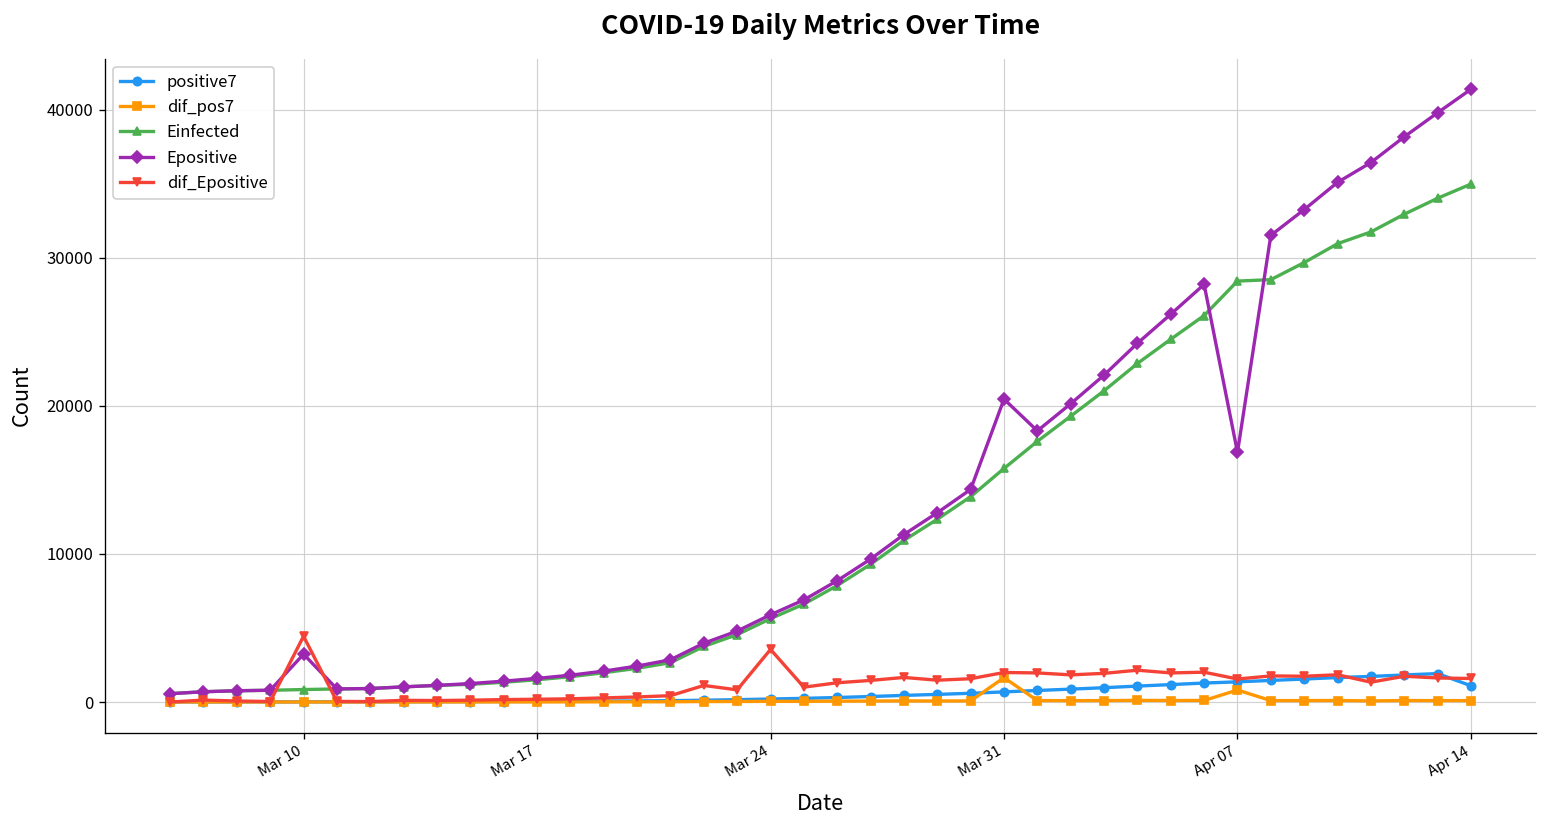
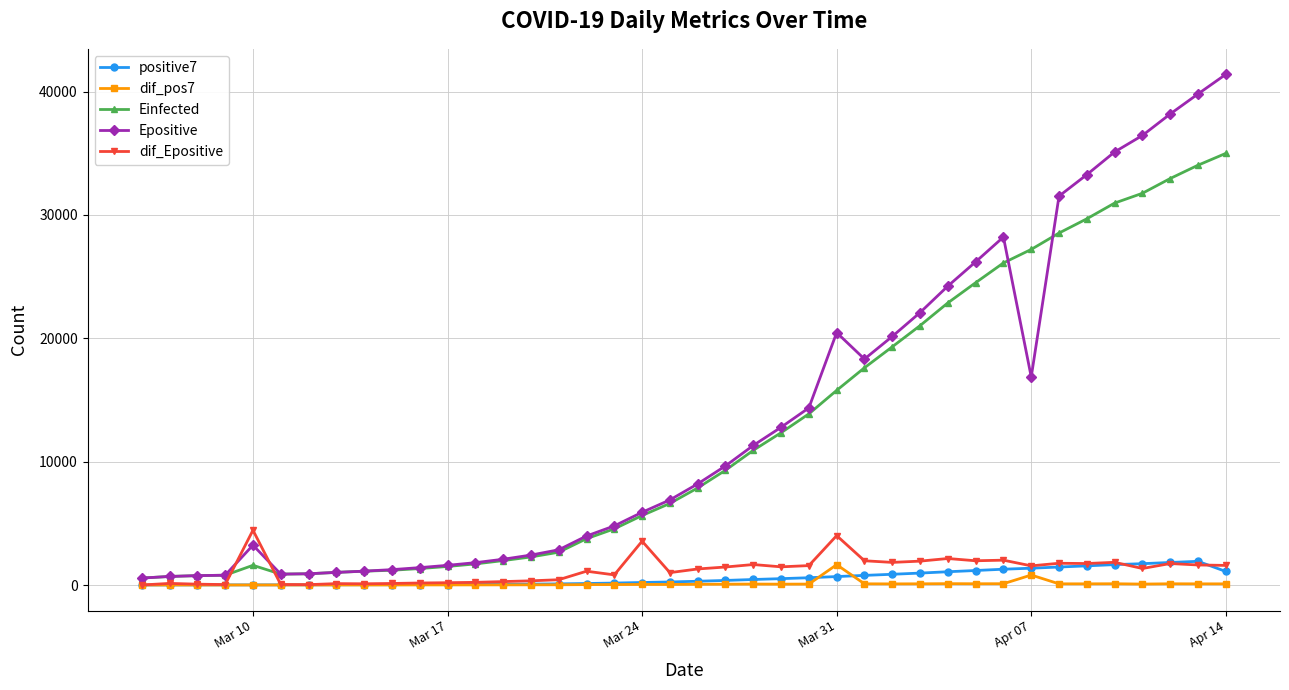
Einfected, Mar 10: 800 -> 1600
dif_Epositive, Mar 31: 2000 -> 4000
Einfected, Apr 07: 28400 -> 27200
